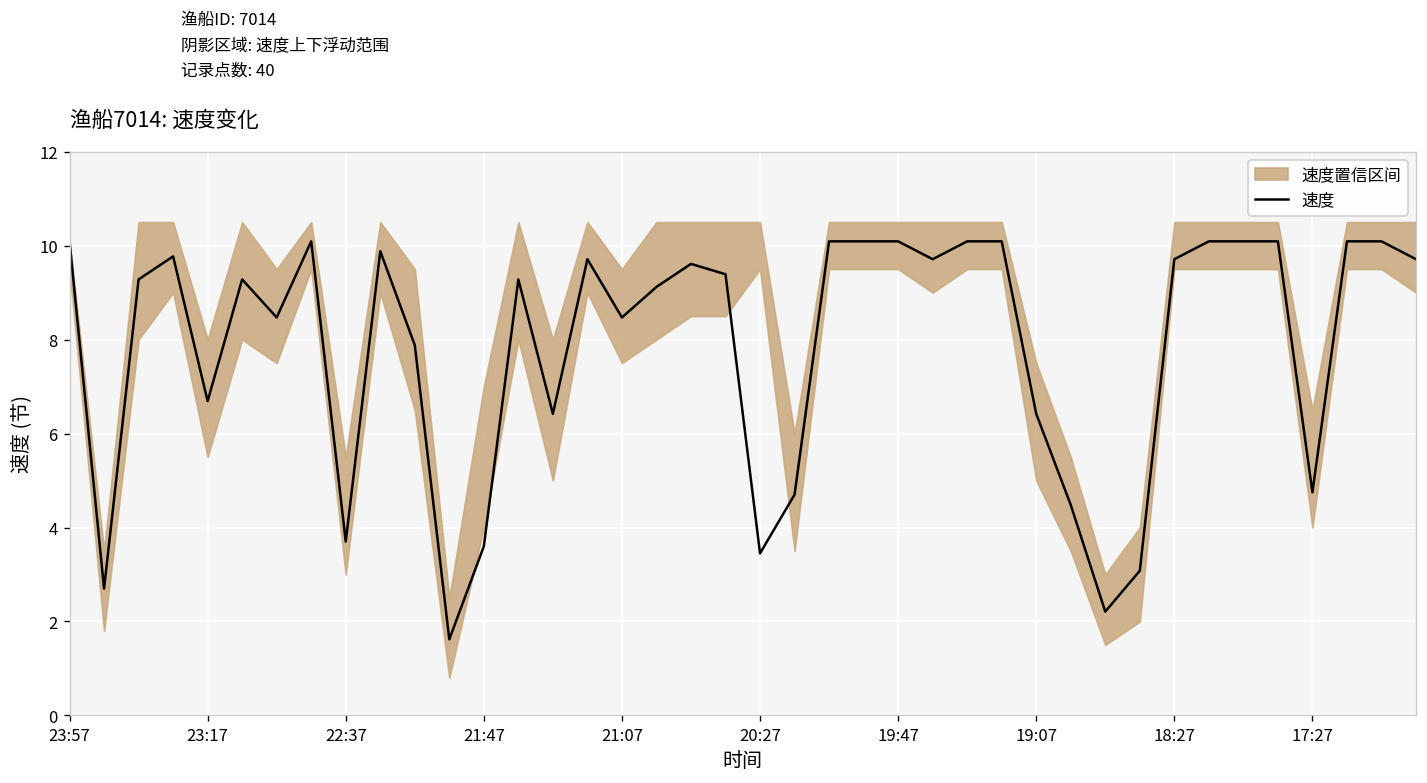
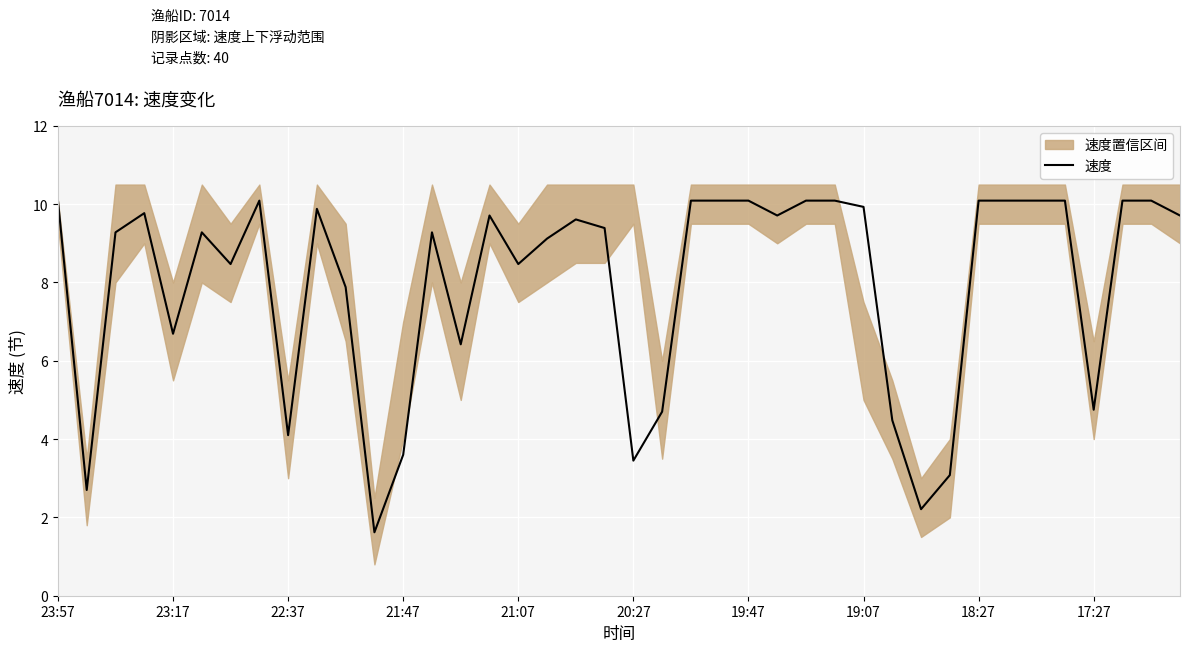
速度, 22:37: 3.7 -> 4.1
速度, 19:07: 6.4 -> 9.9
速度, 18:27: 9.7 -> 10.1
